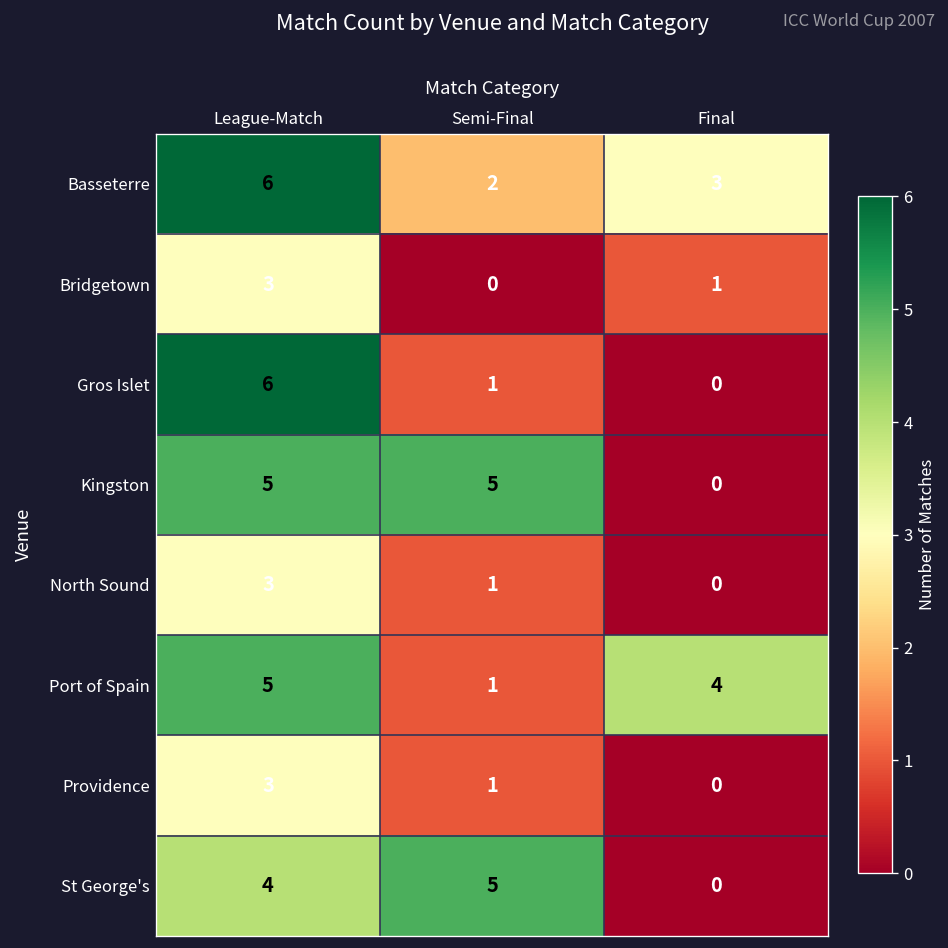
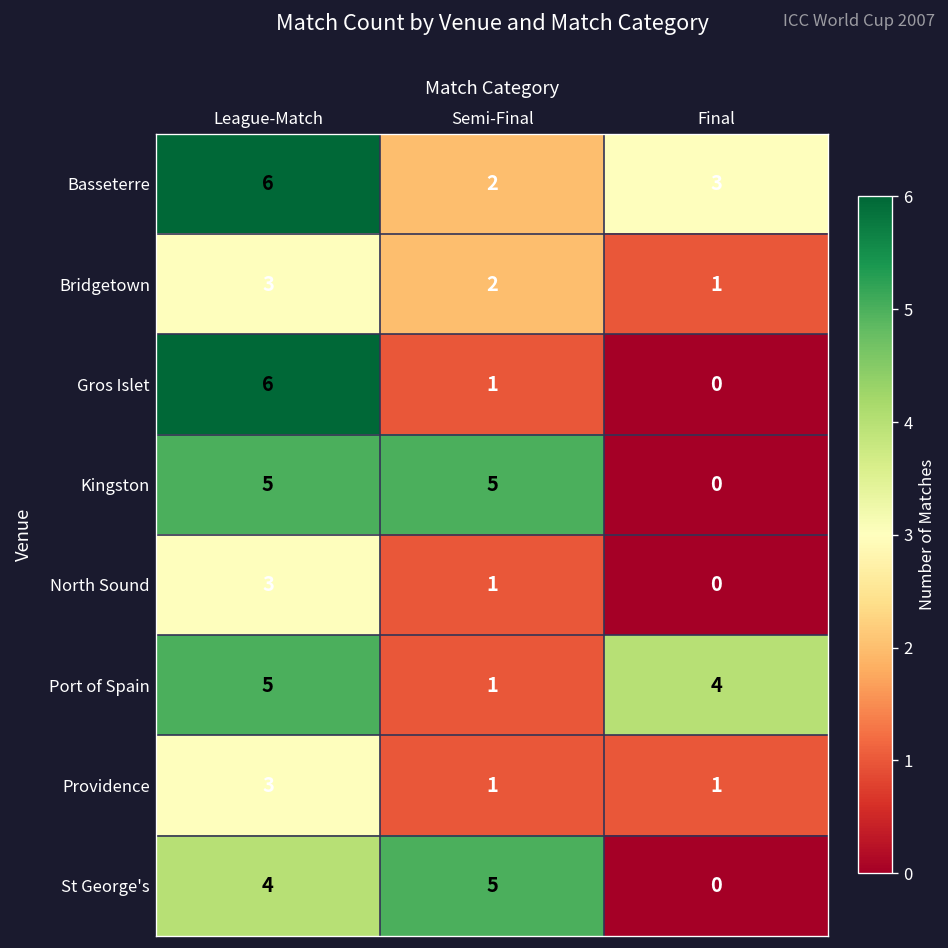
Bridgetown, Semi-Final: 0 -> 2
Providence, Final: 0 -> 1
